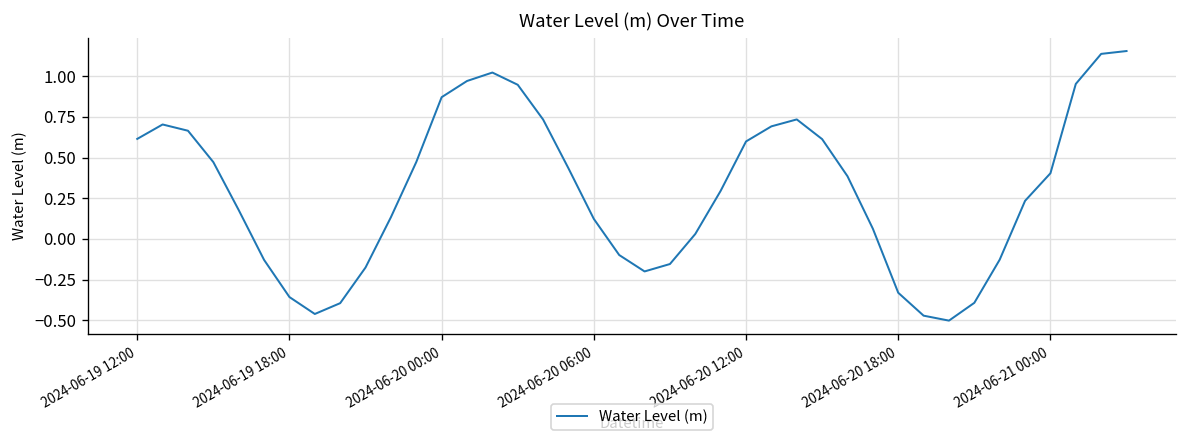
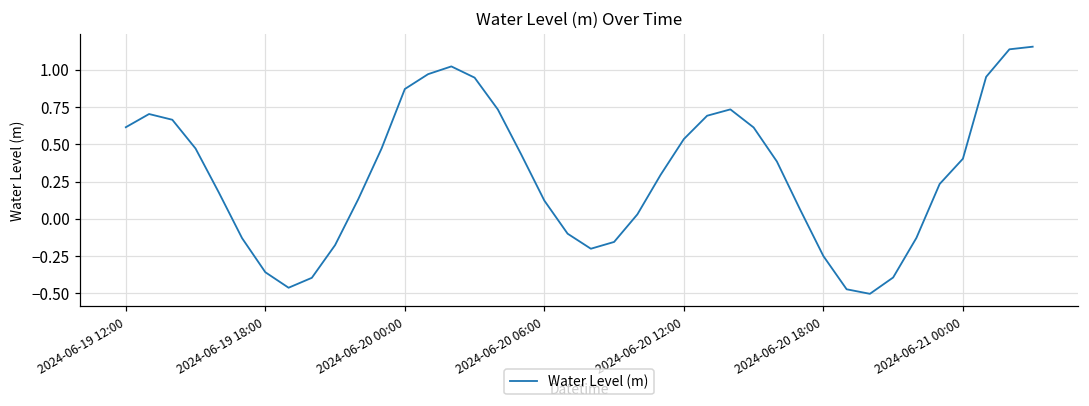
2024-06-20 12:00: 0.60 -> 0.54
2024-06-20 18:00: -0.33 -> -0.25
